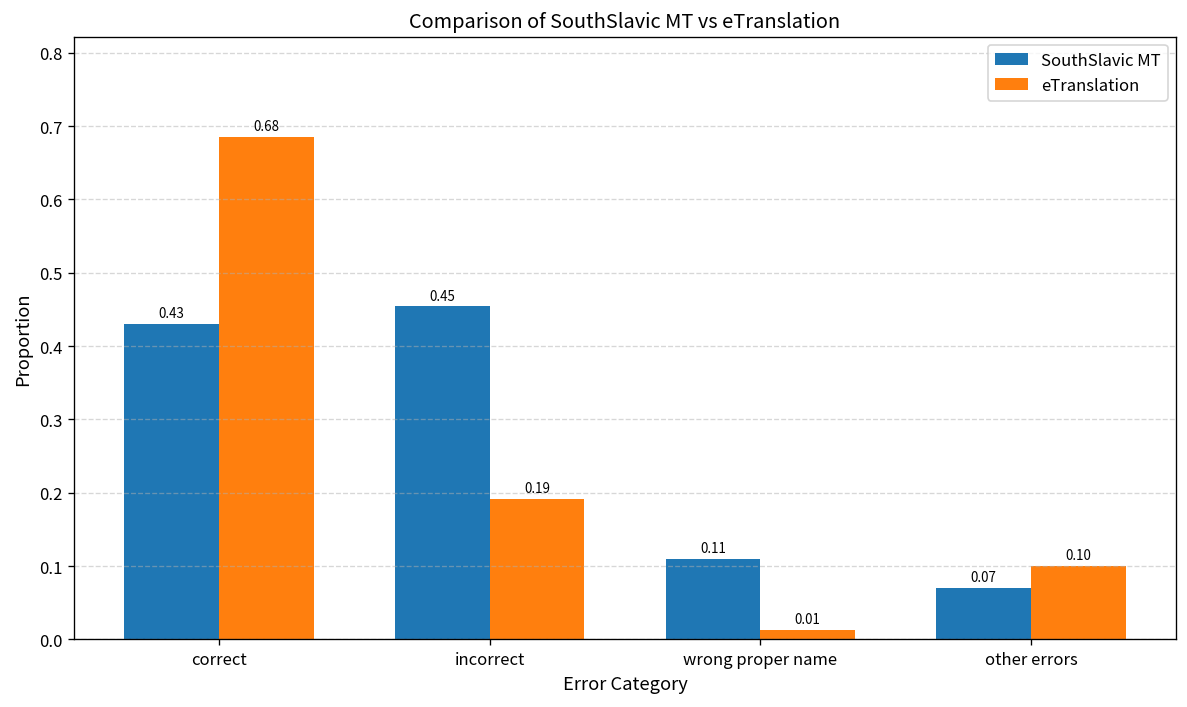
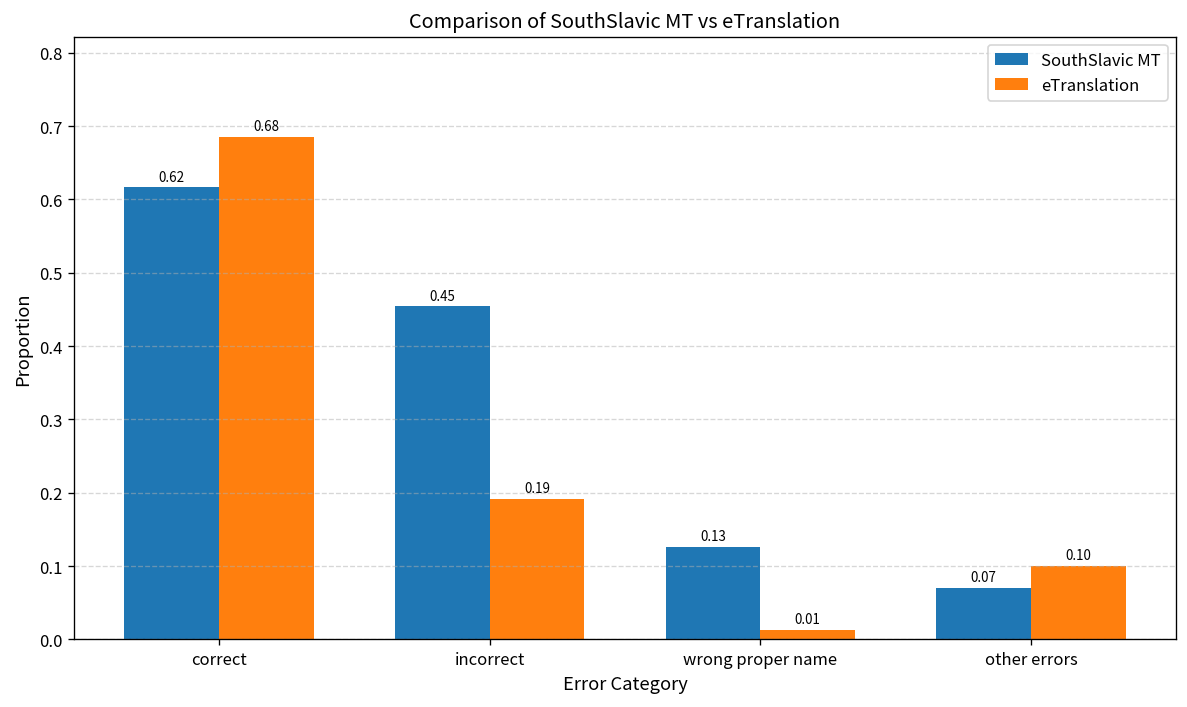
SouthSlavic MT, correct: 0.43 -> 0.62
SouthSlavic MT, wrong proper name: 0.11 -> 0.13
